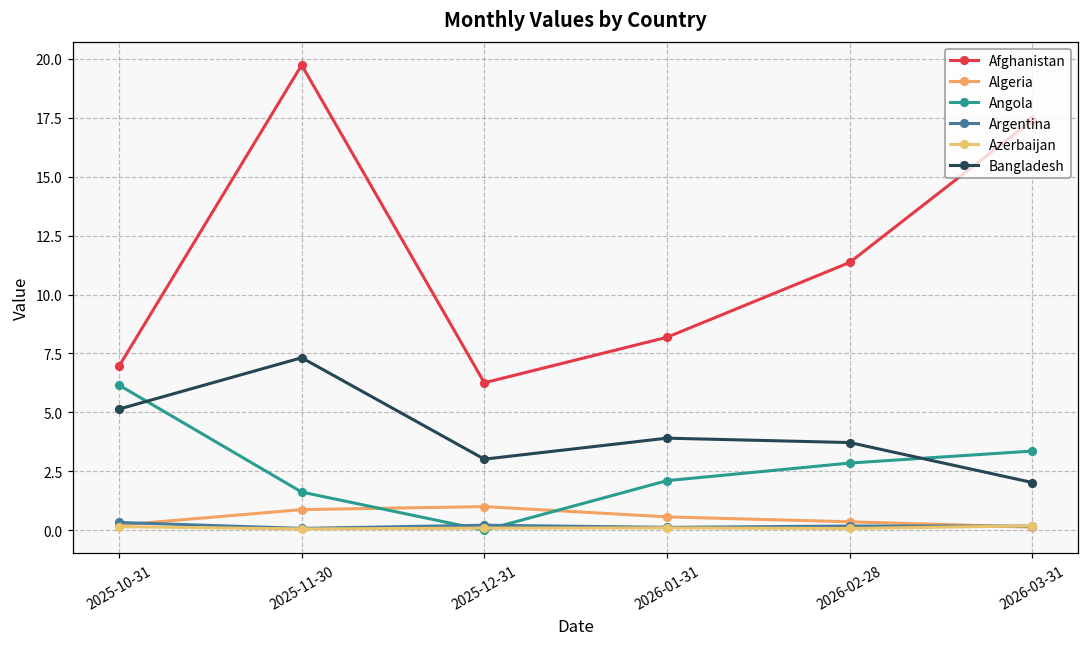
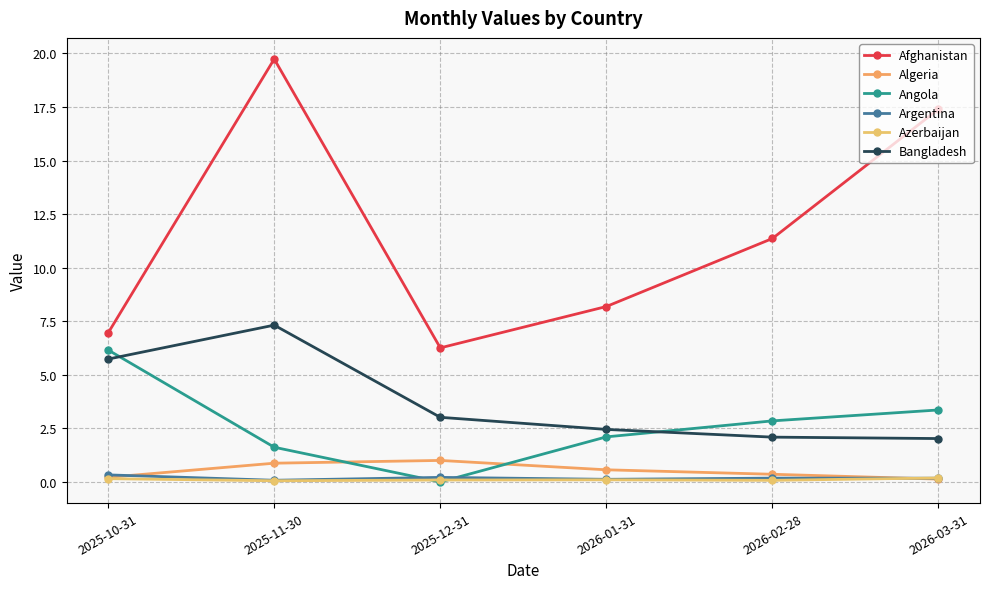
Bangladesh, 2025-10-31: 5.1 -> 5.7
Bangladesh, 2026-01-31: 3.9 -> 2.5
Bangladesh, 2026-02-28: 3.7 -> 2.1
